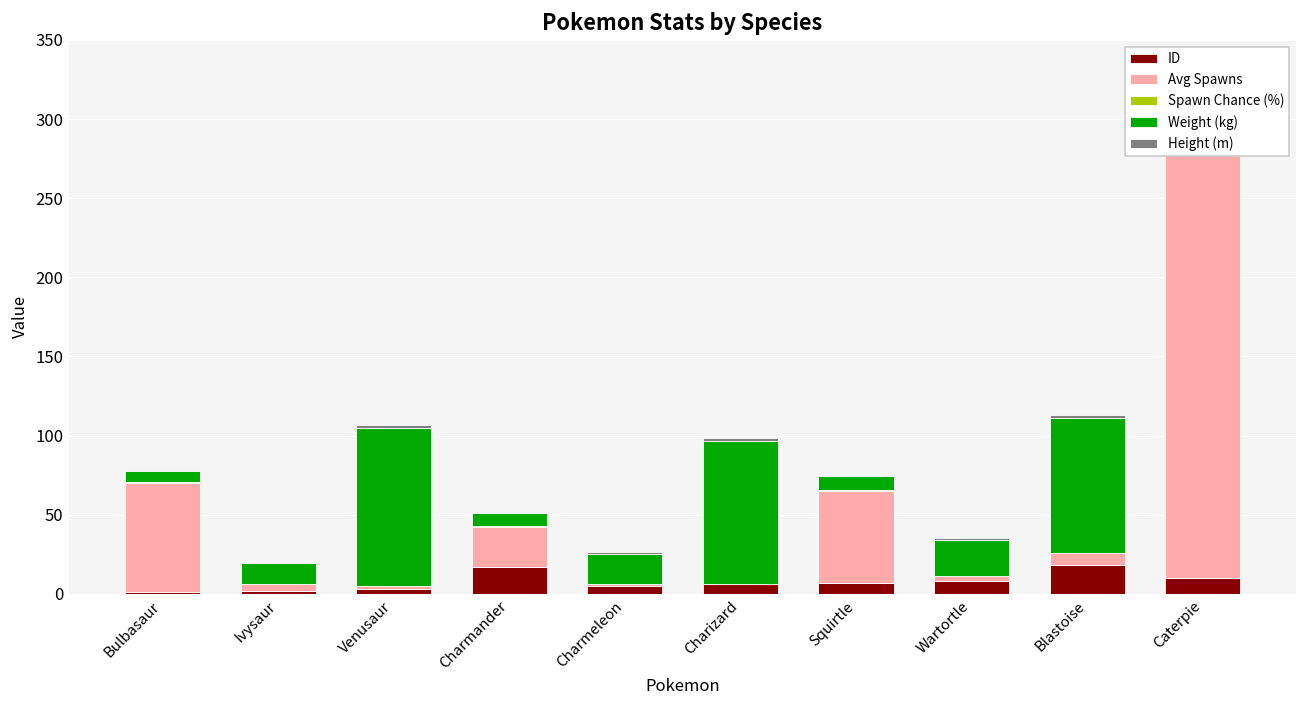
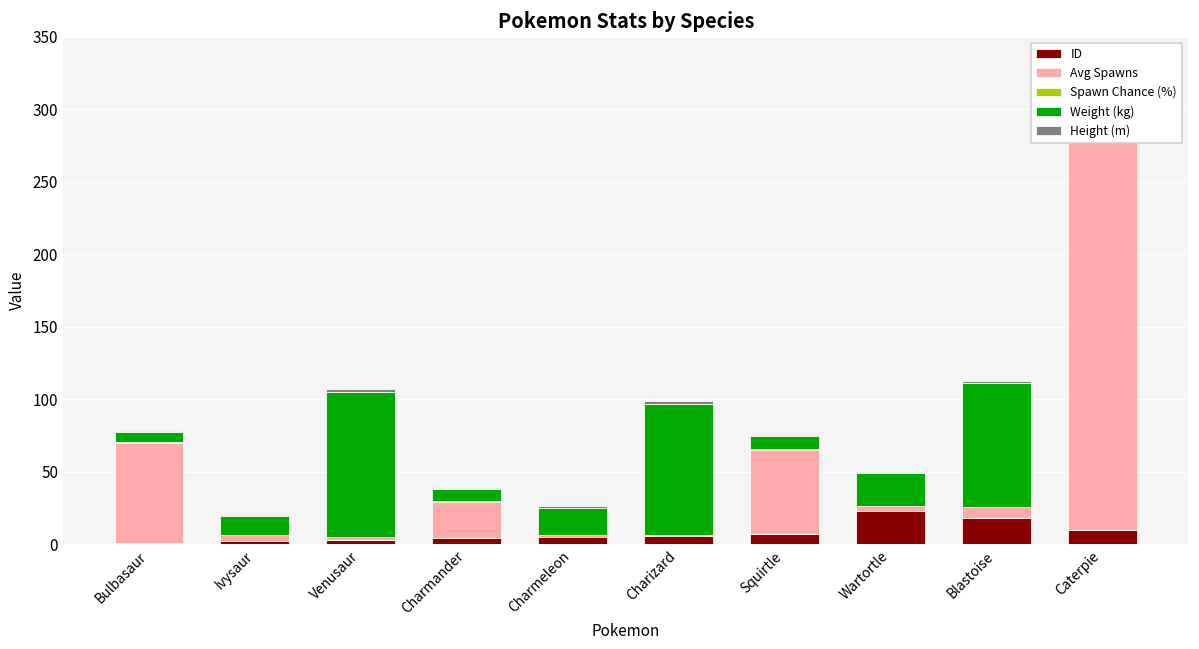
ID, Charmander: 17 -> 4
ID, Wartortle: 8 -> 23
